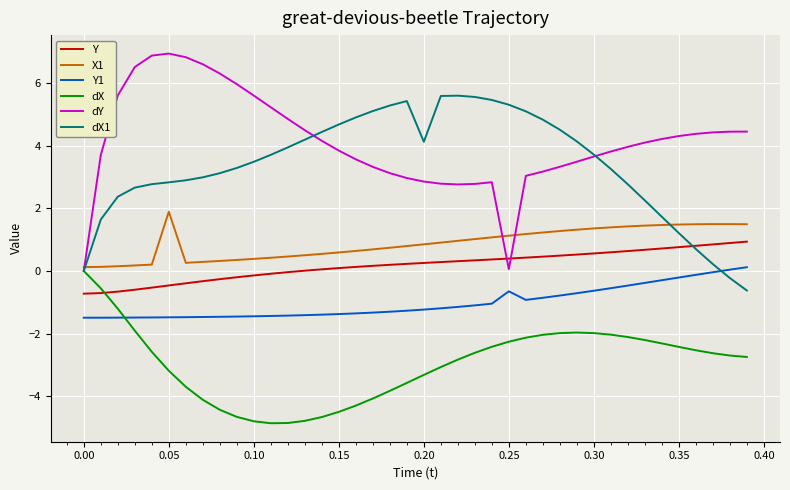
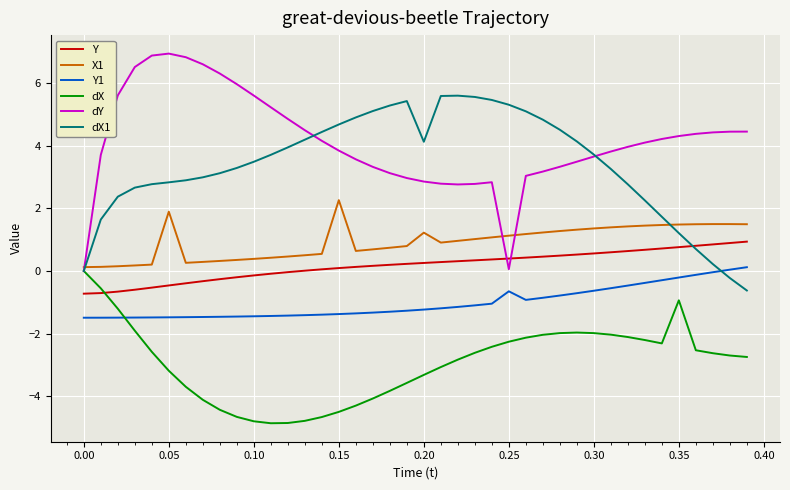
X1, 0.15: 0.6 -> 2.3
X1, 0.20: 0.9 -> 1.2
dX, 0.35: -2.4 -> -0.9
